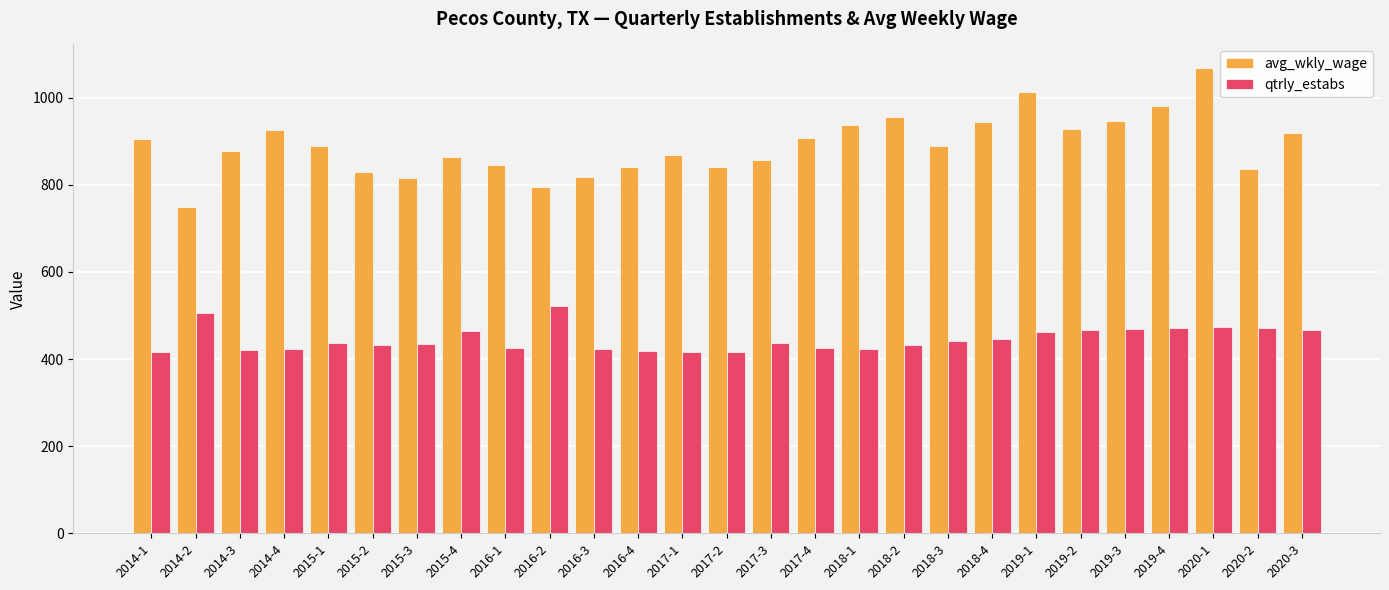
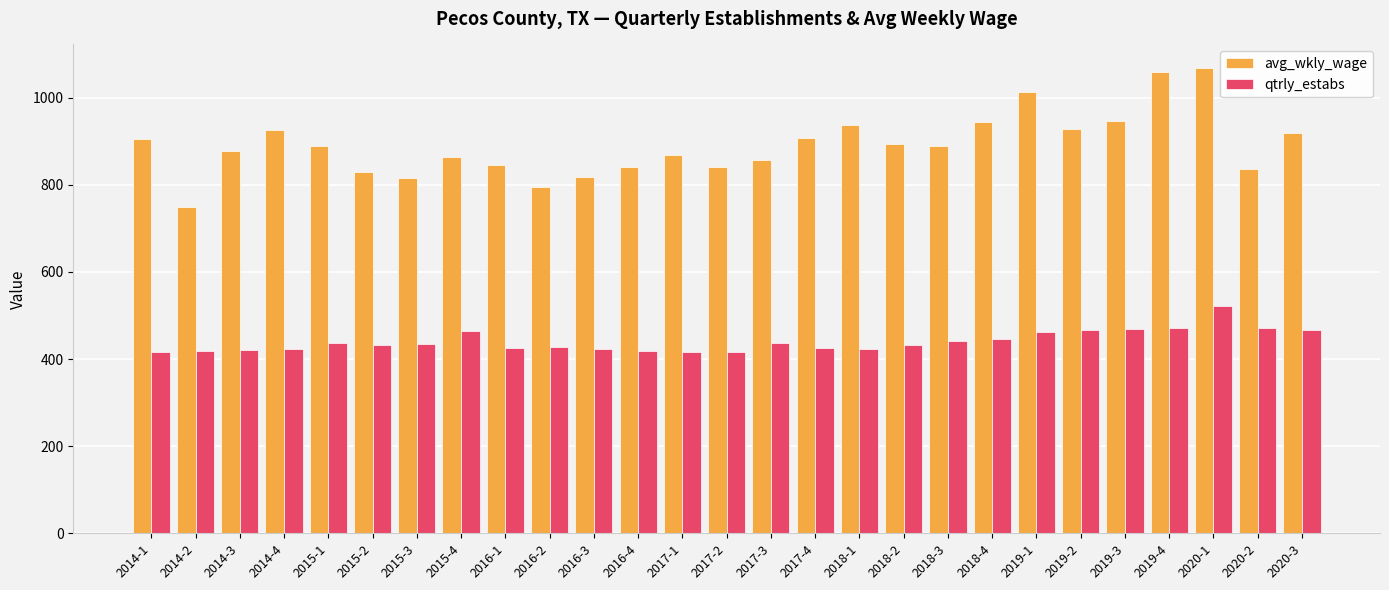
qtrly_estabs, 2014-2: 510 -> 420
qtrly_estabs, 2016-2: 520 -> 430
avg_wkly_wage, 2018-2: 960 -> 890
avg_wkly_wage, 2019-4: 980 -> 1060
qtrly_estabs, 2020-1: 470 -> 520
